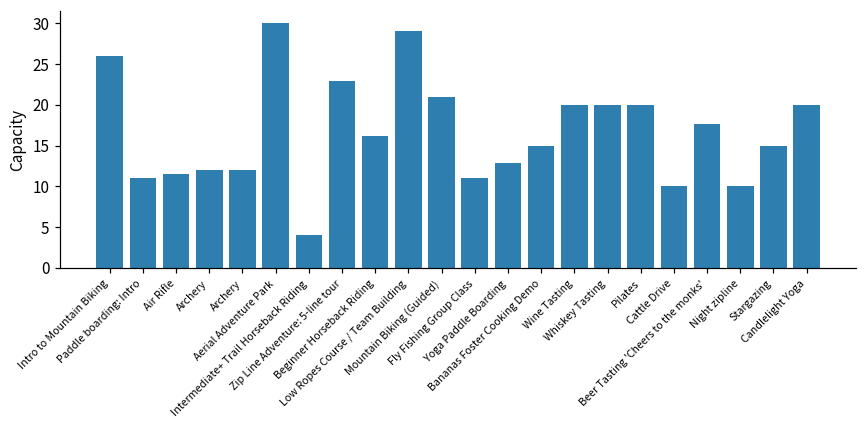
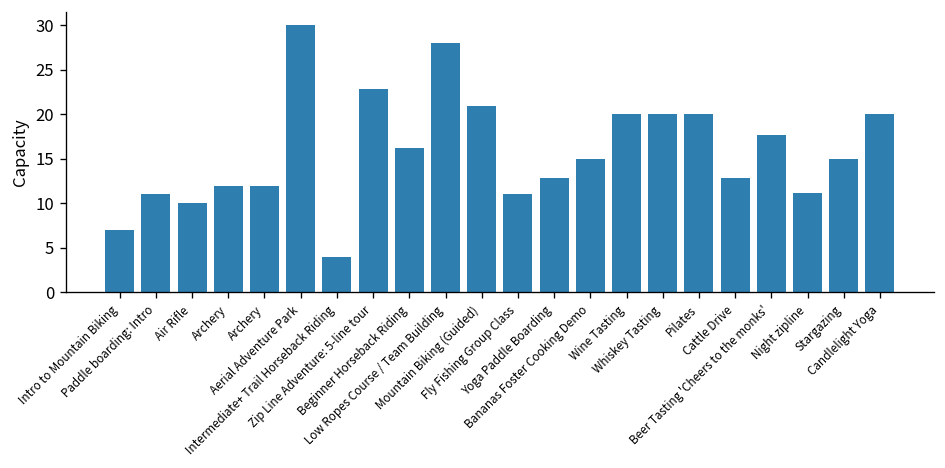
Intro to Mountain Biking: 26 -> 7
Air Rifle: 12 -> 10
Low Ropes Course / Team Building: 29 -> 28
Cattle Drive: 10 -> 13
Night zipline: 10 -> 11
